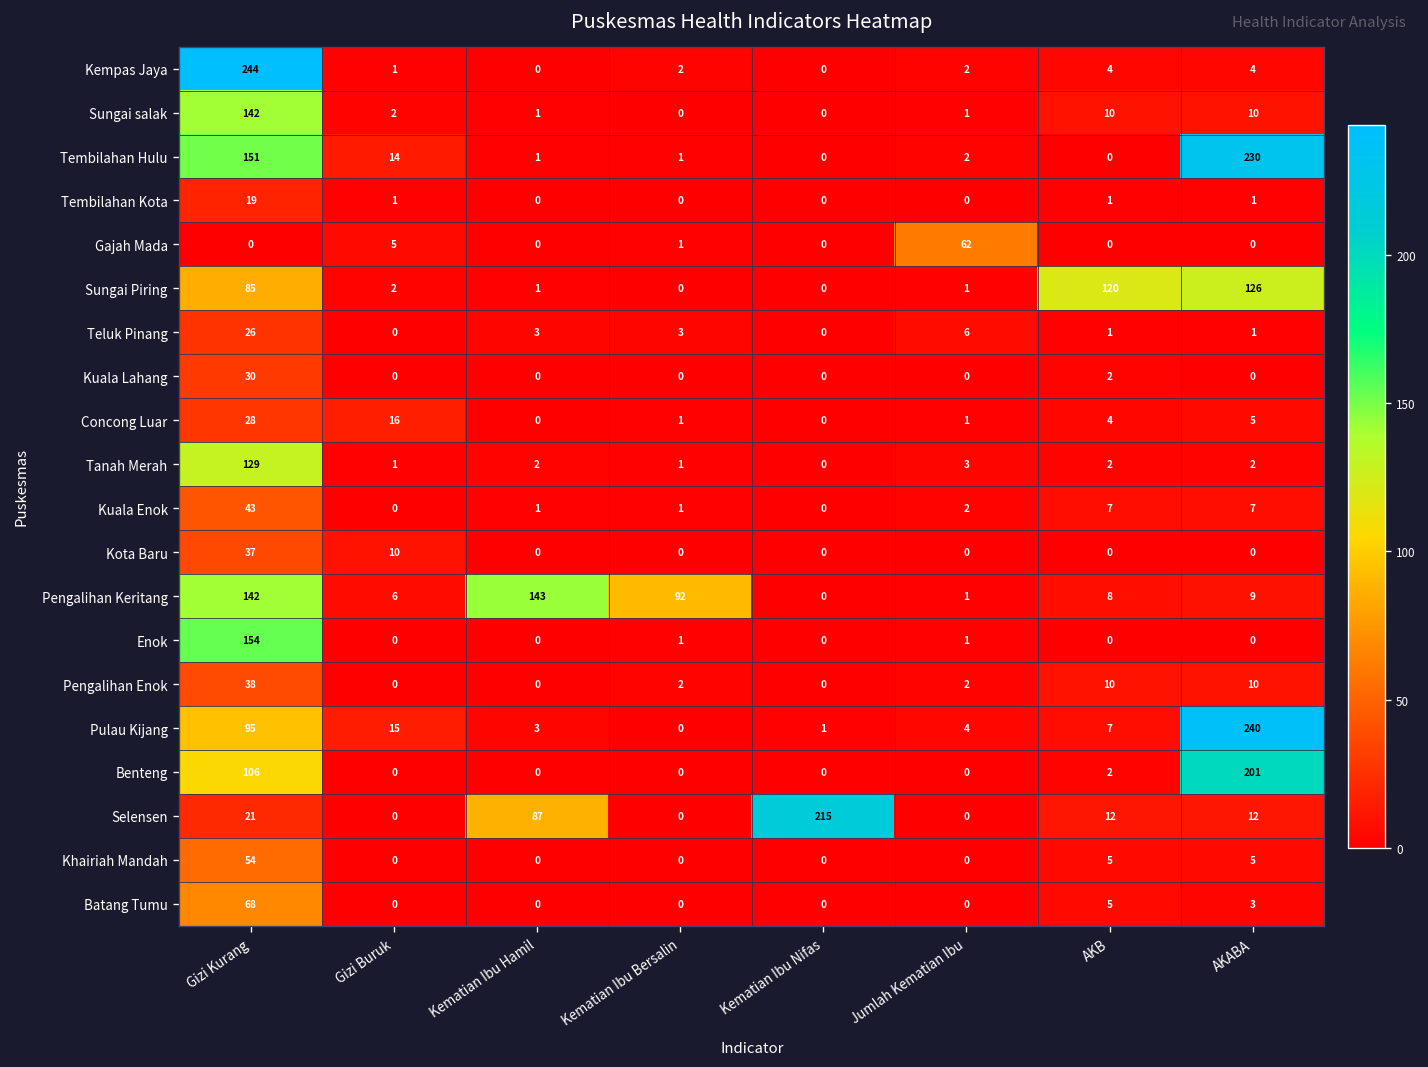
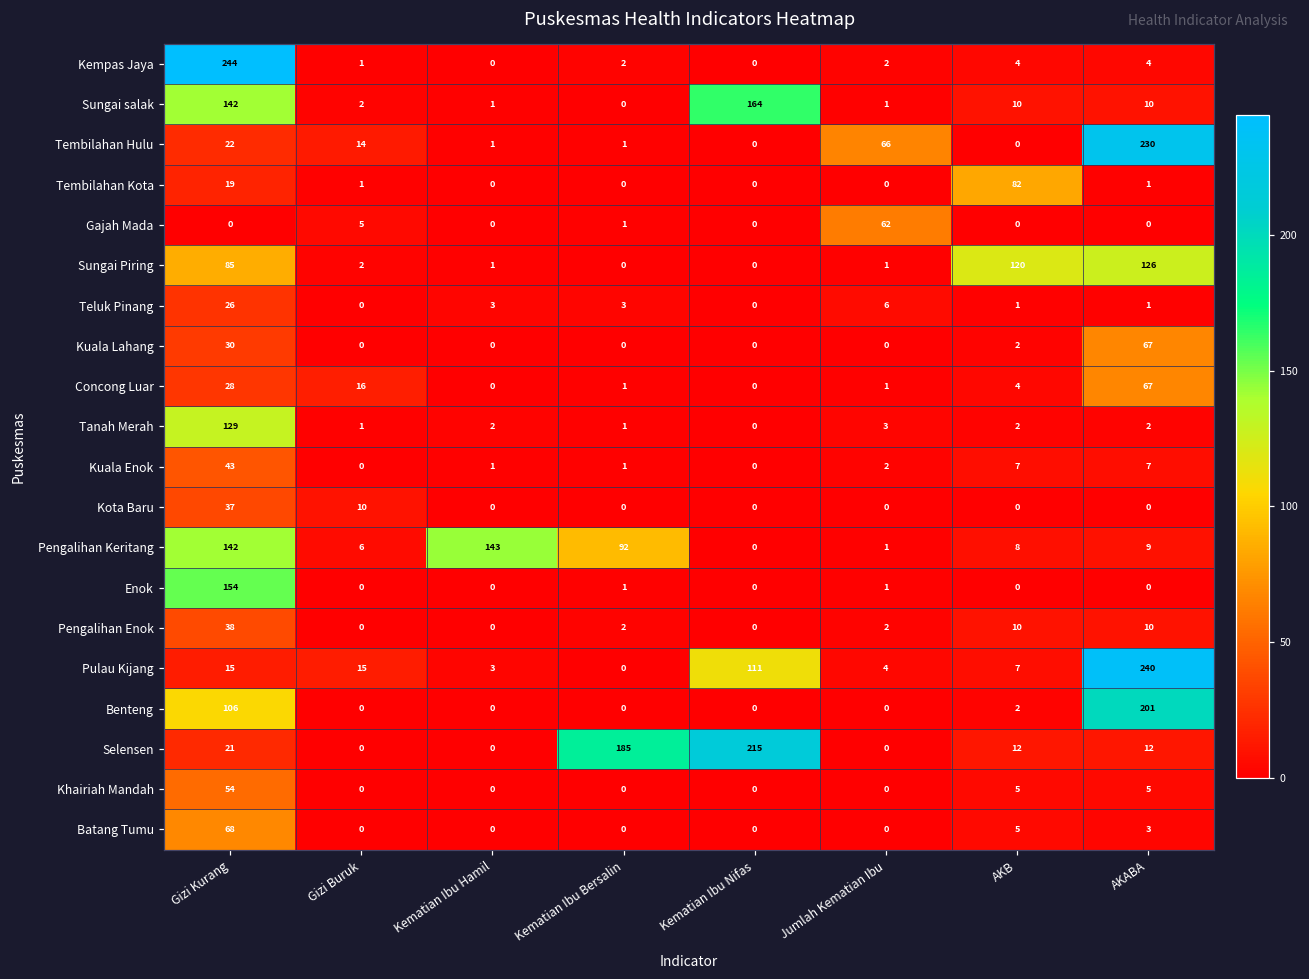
Sungai salak, Kematian Ibu Nifas: 0 -> 164
Tembilahan Hulu, Gizi Kurang: 151 -> 22
Tembilahan Hulu, Jumlah Kematian Ibu: 2 -> 66
Tembilahan Kota, AKB: 1 -> 82
Kuala Lahang, AKABA: 0 -> 67
Concong Luar, AKABA: 5 -> 67
Pulau Kijang, Gizi Kurang: 95 -> 15
Pulau Kijang, Kematian Ibu Nifas: 1 -> 111
Selensen, Kematian Ibu Hamil: 87 -> 0
Selensen, Kematian Ibu Bersalin: 0 -> 185
